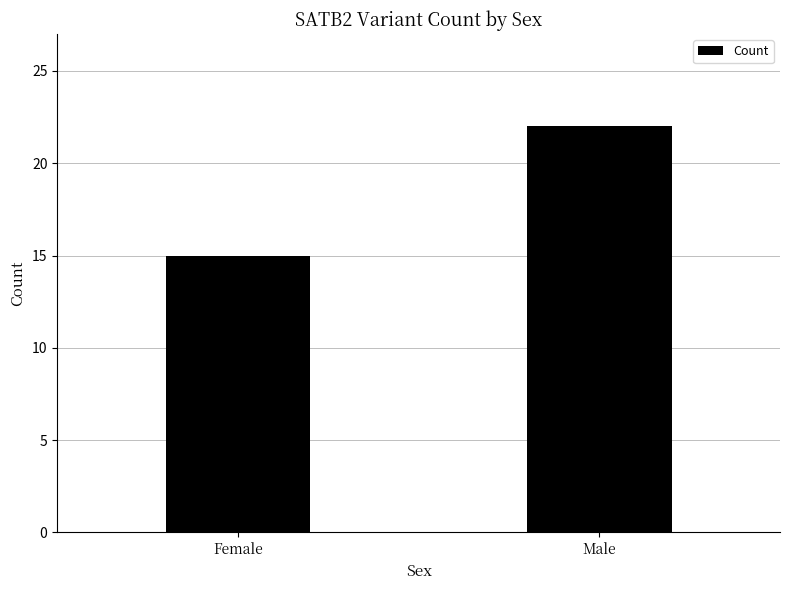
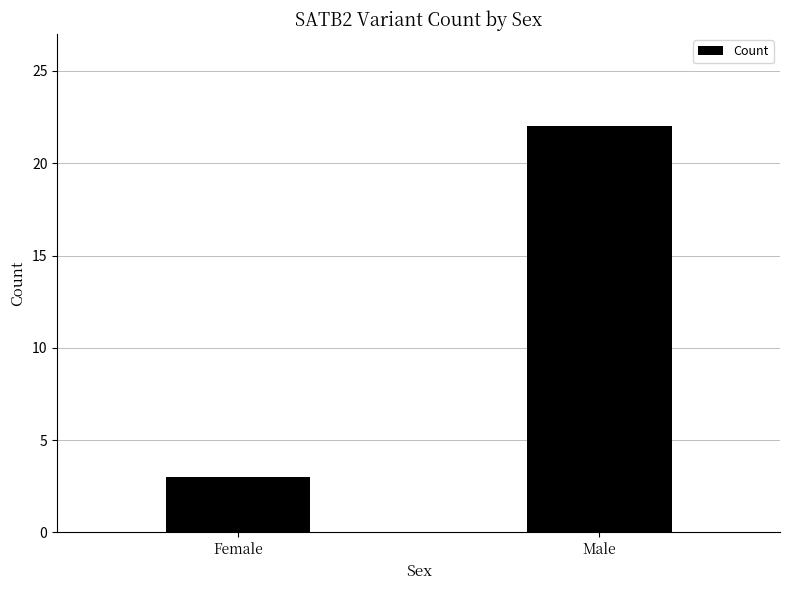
Female: 15 -> 3
